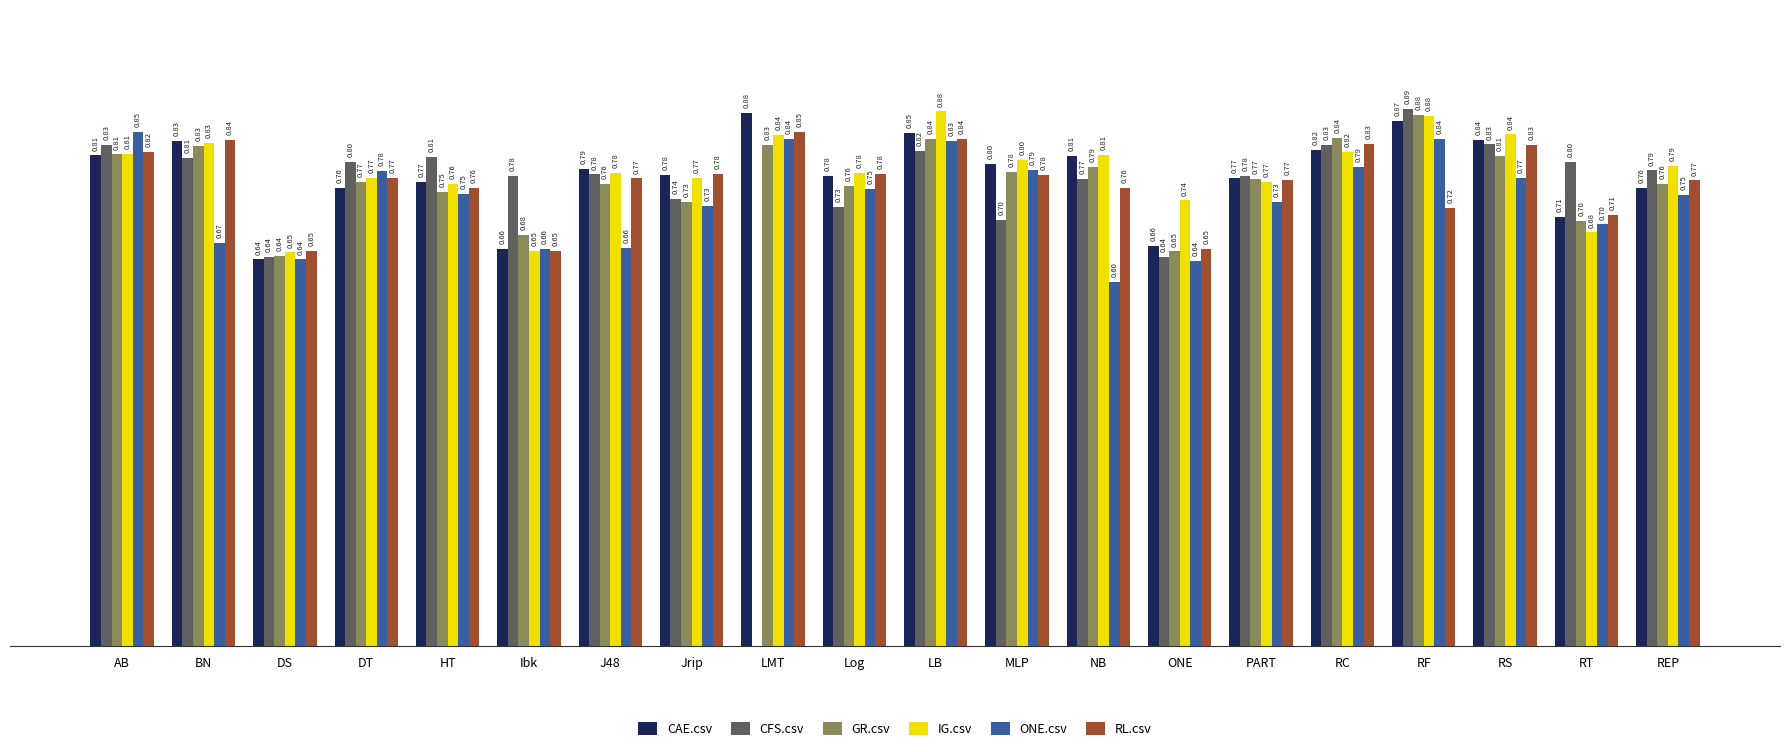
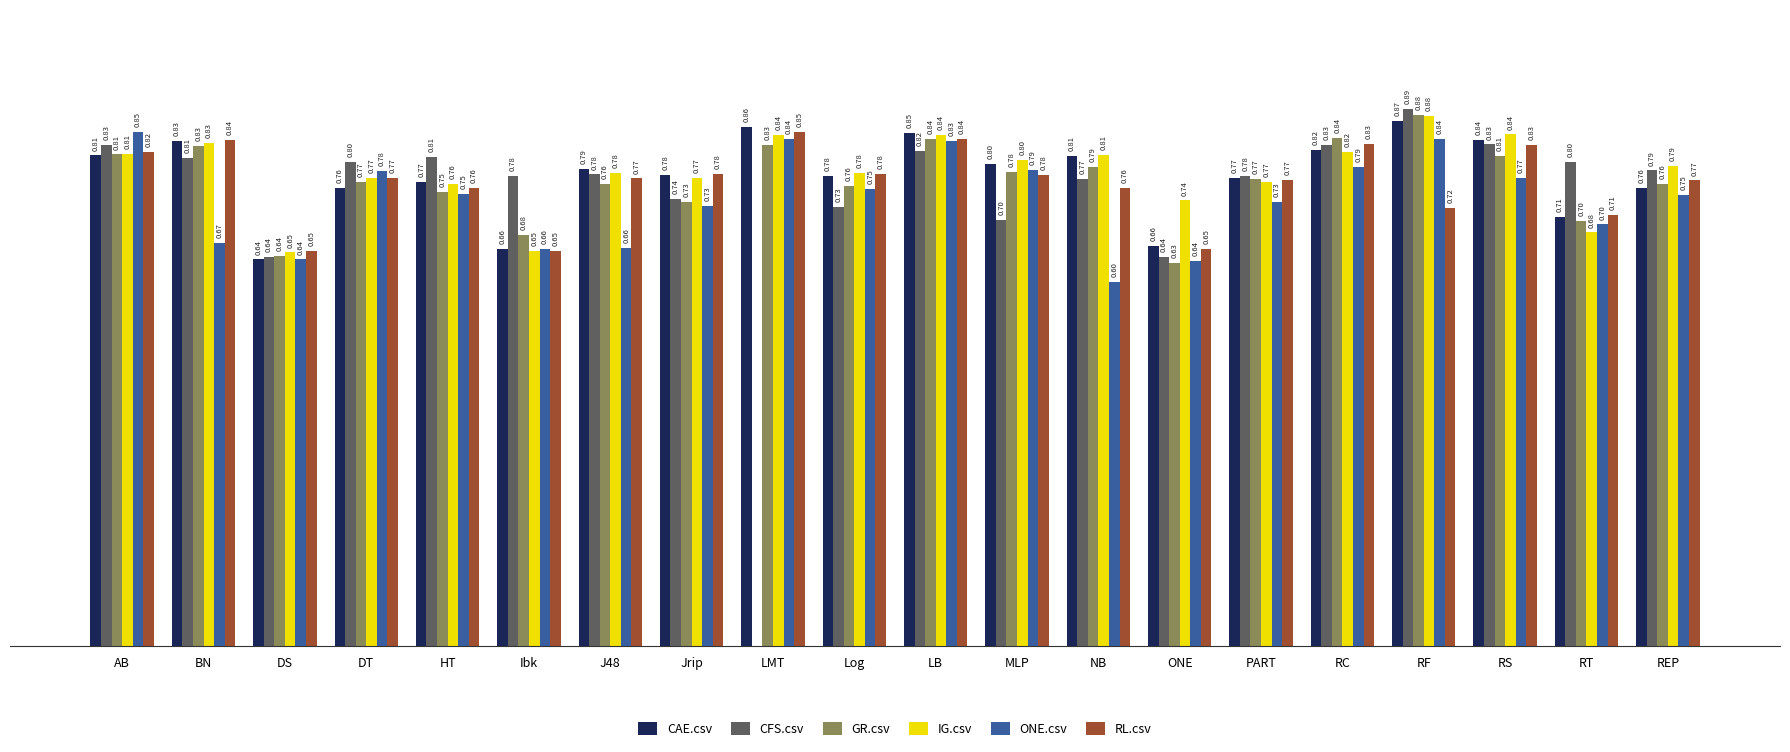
CAE.csv, LMT: 0.88 -> 0.86
IG.csv, LB: 0.88 -> 0.84
GR.csv, ONE: 0.65 -> 0.63
